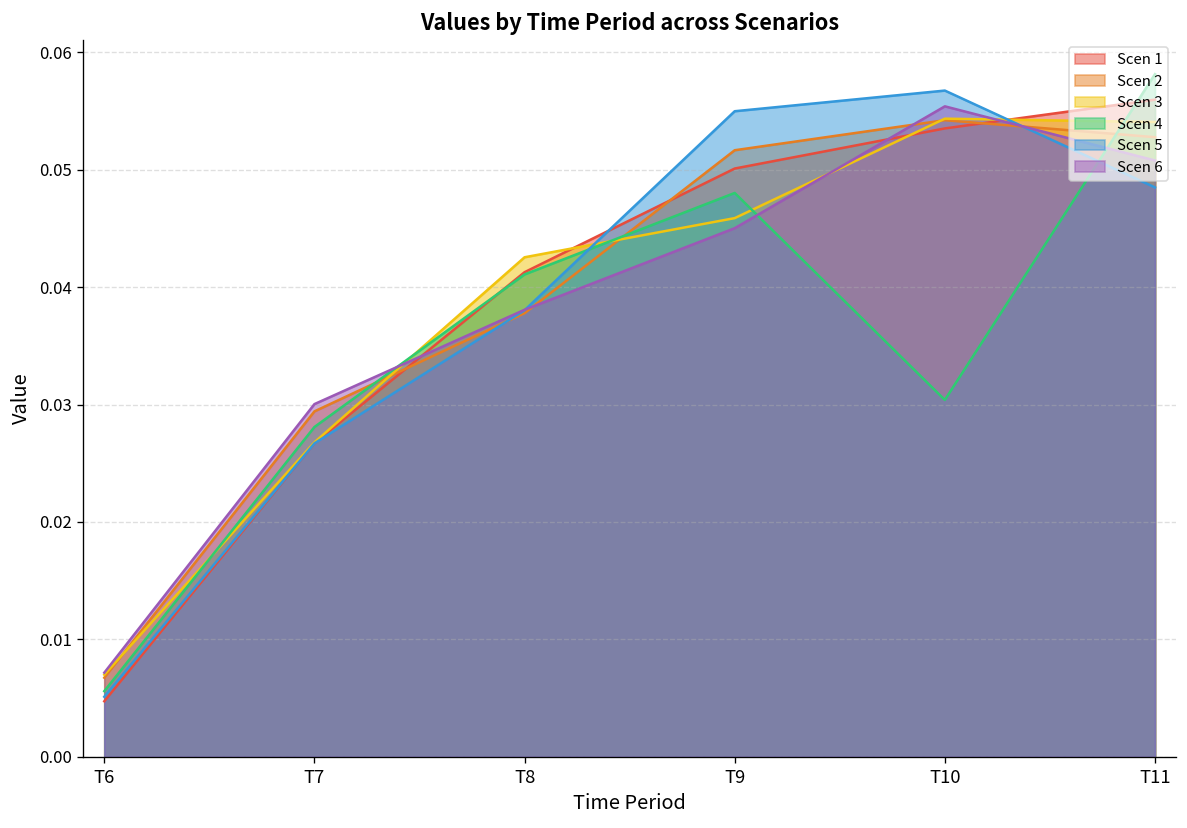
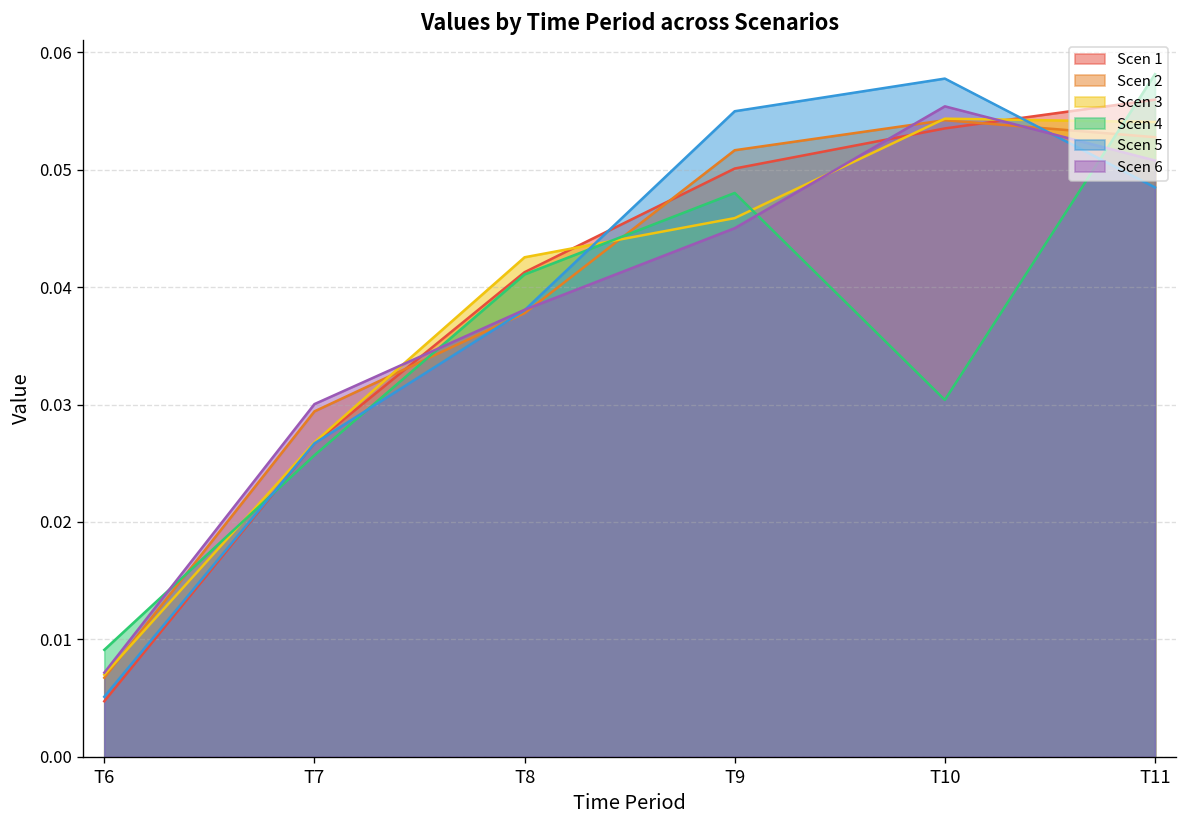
Scen 4, T6: 0.006 -> 0.009
Scen 4, T7: 0.028 -> 0.026
Scen 5, T10: 0.057 -> 0.058
